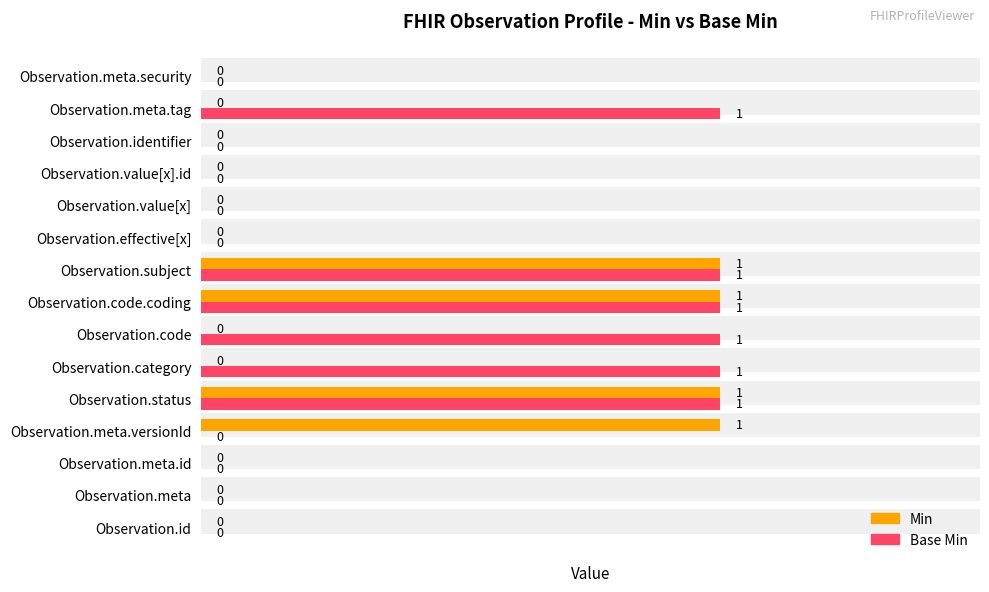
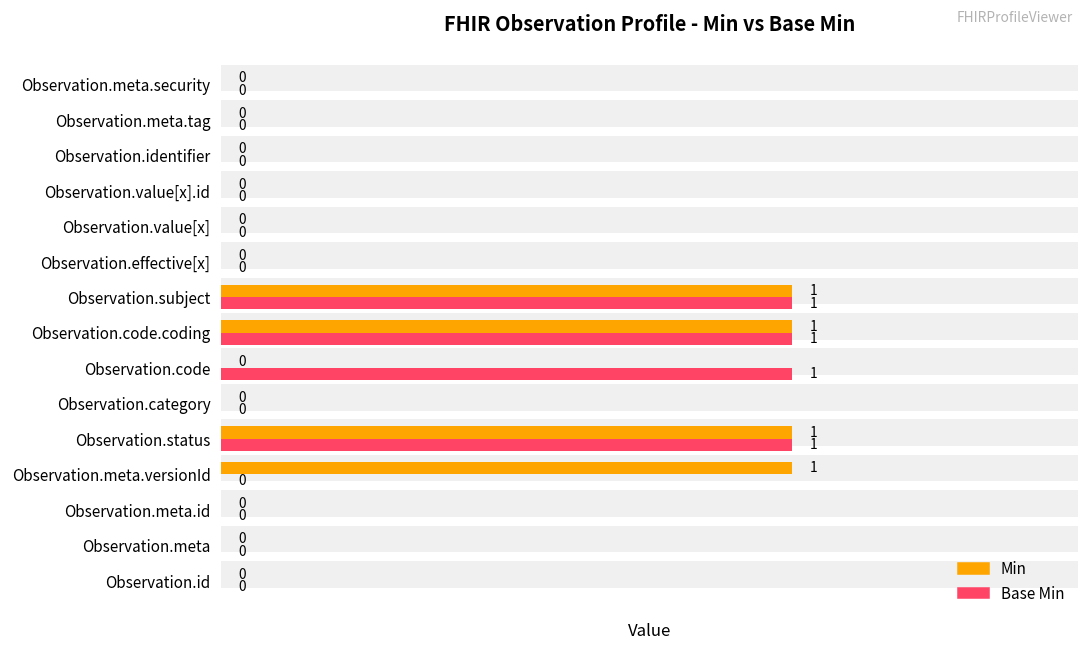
Base Min, Observation.meta.tag: 1 -> 0
Base Min, Observation.category: 1 -> 0
